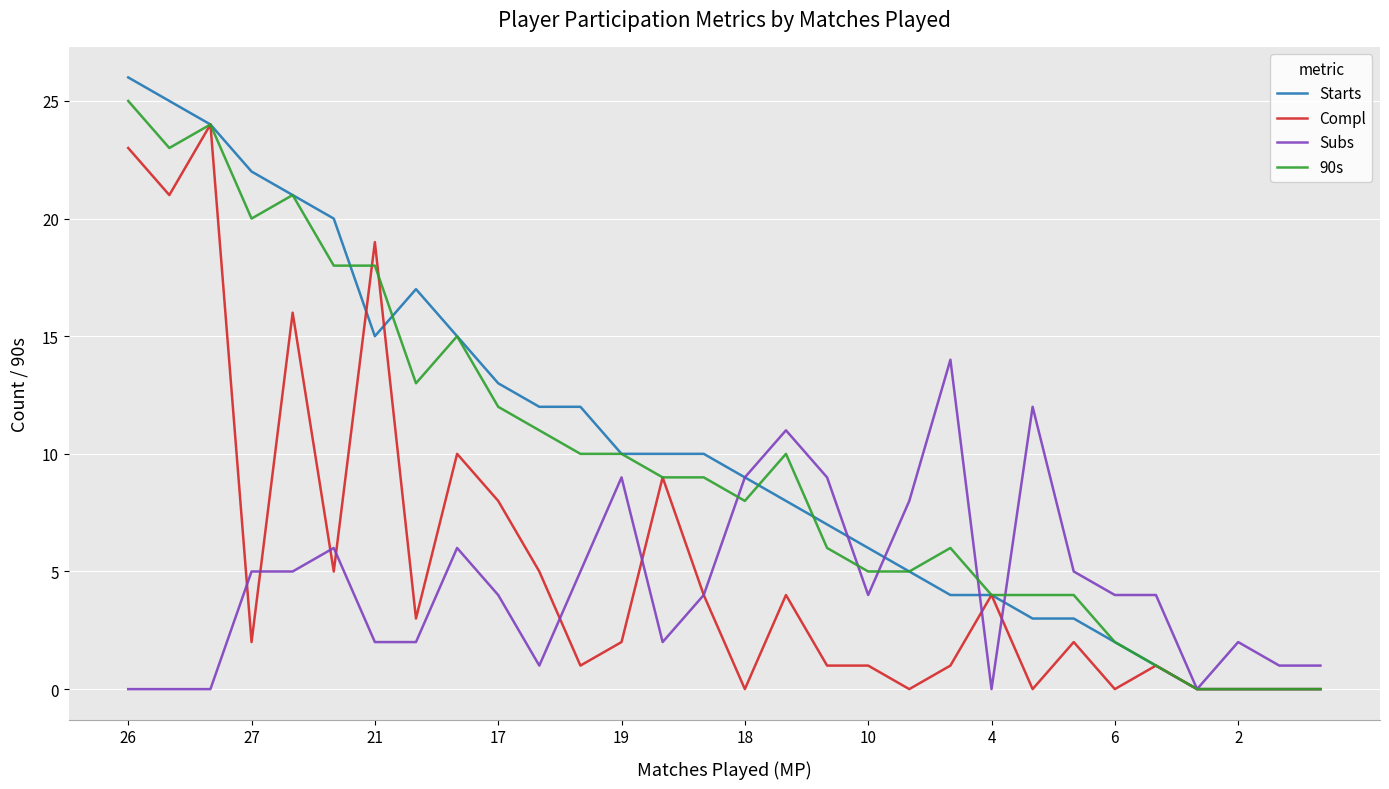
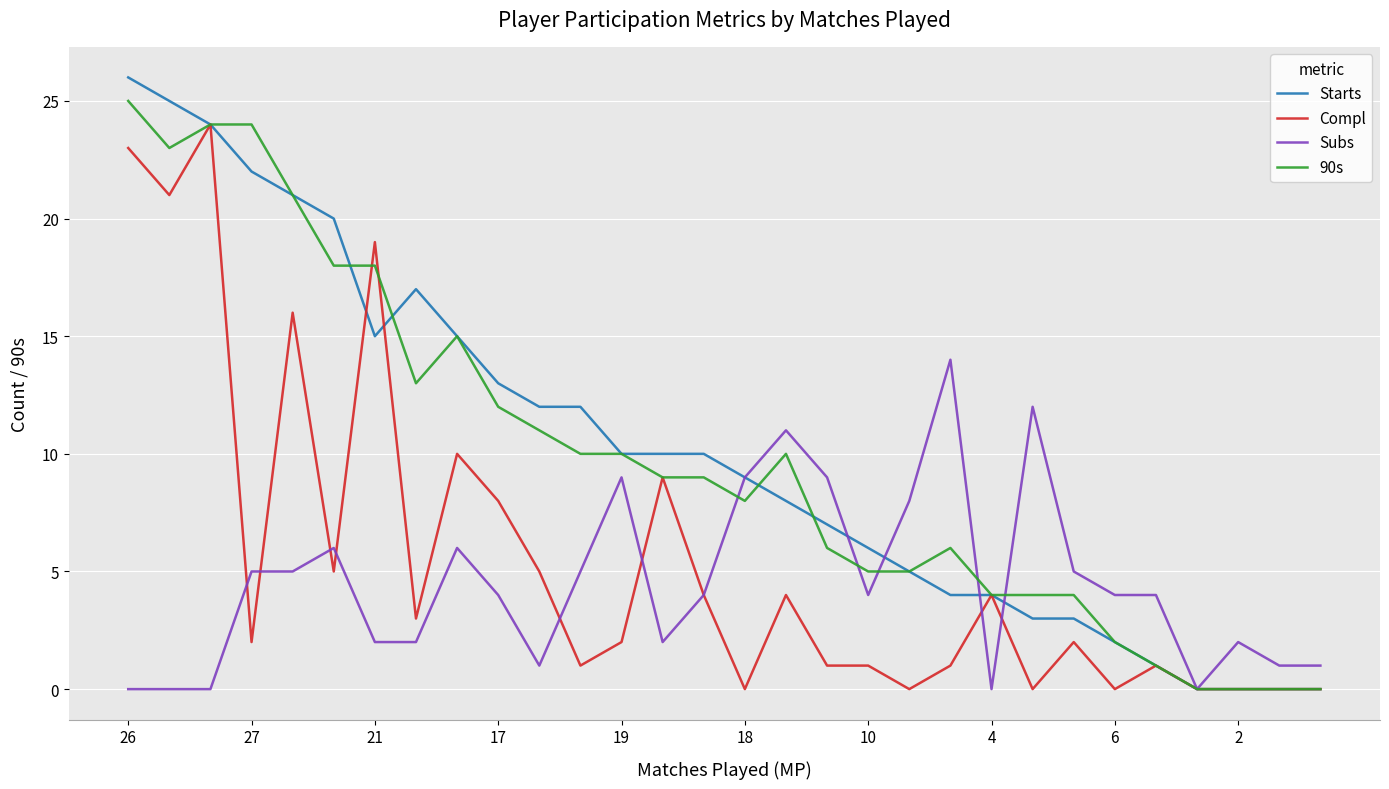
90s, 27: 20 -> 24
